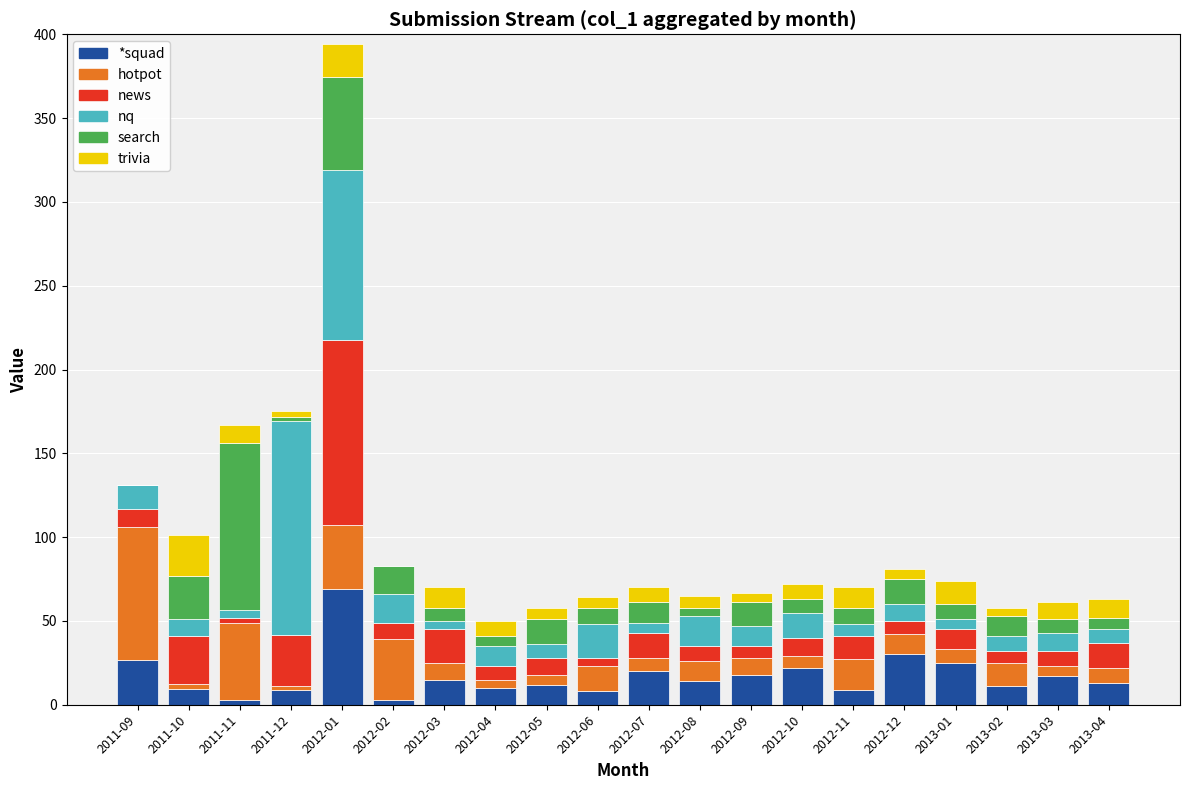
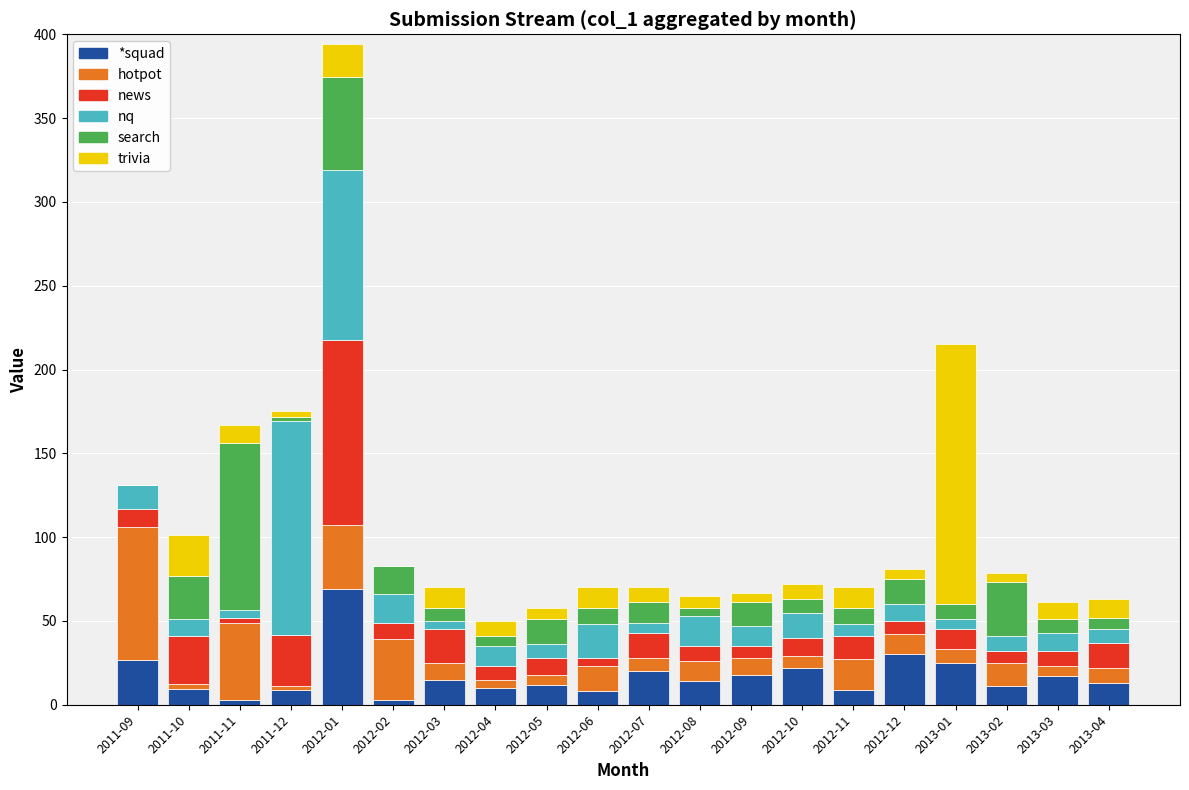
trivia, 2012-06: 6 -> 12
trivia, 2013-01: 14 -> 155
search, 2013-02: 12 -> 32
